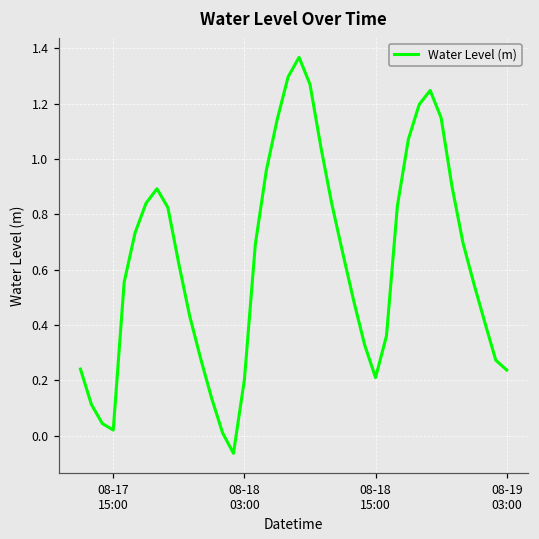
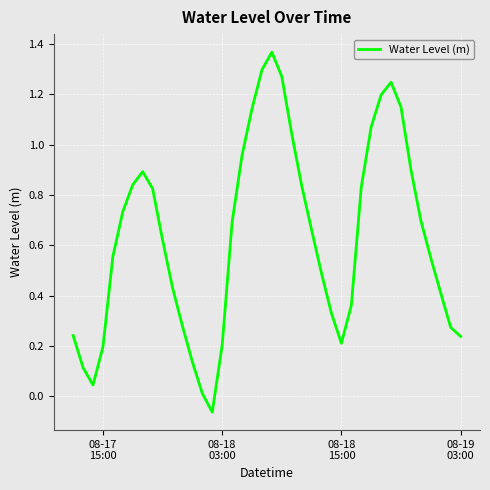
08-17 15:00: 0.02 -> 0.20
